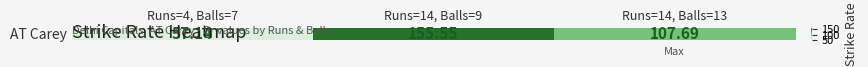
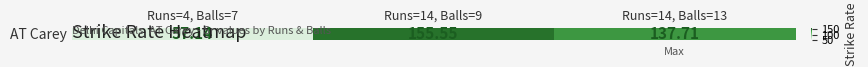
AT Carey, Runs=14, Balls=13: 107.69 -> 137.71
